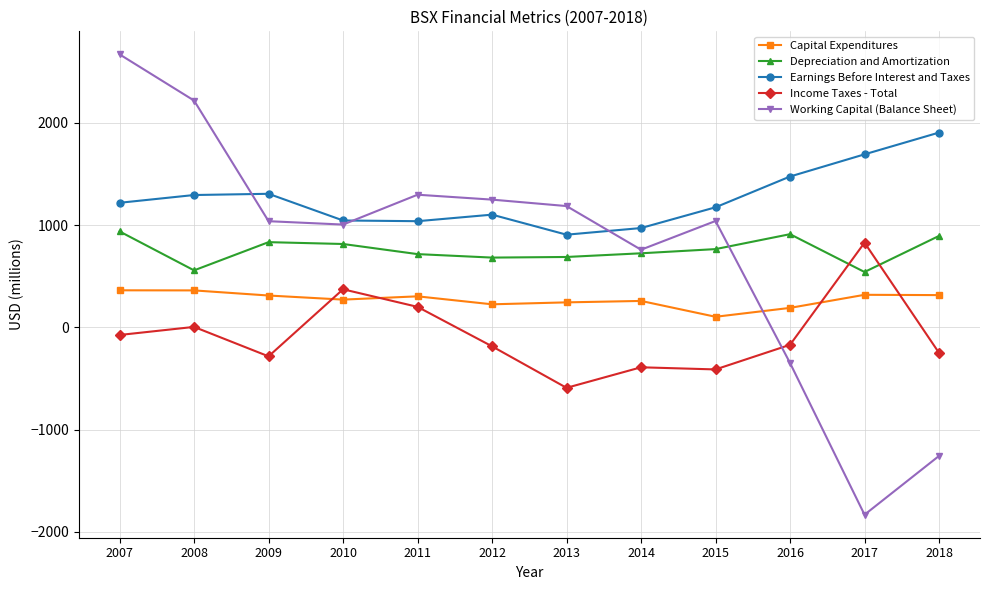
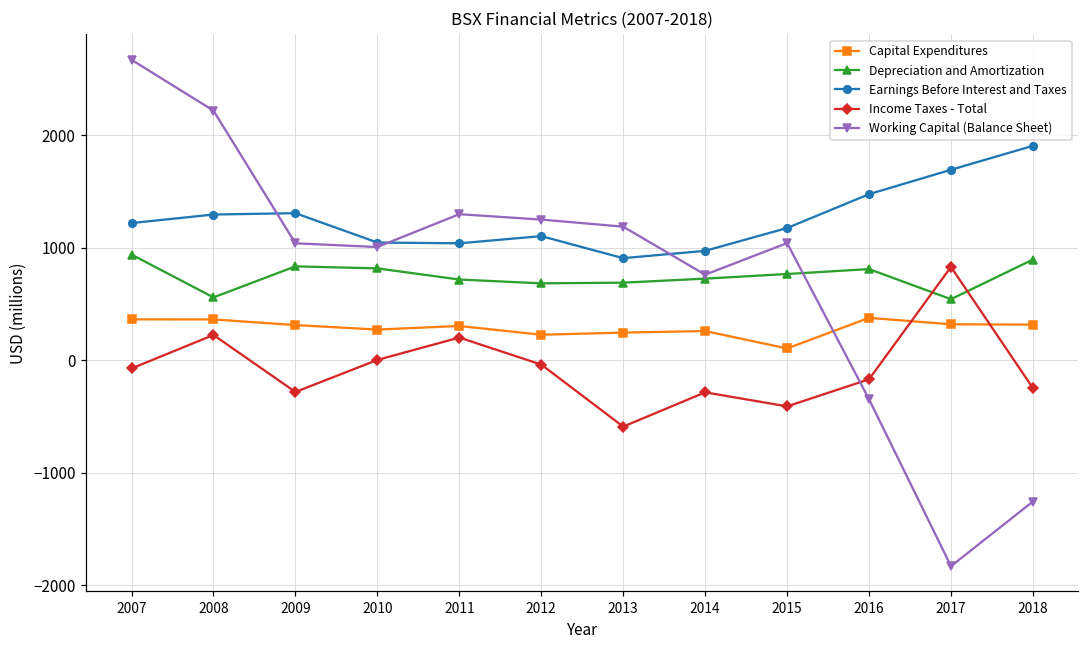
Income Taxes - Total, 2008: 10 -> 220
Income Taxes - Total, 2010: 370 -> 0
Income Taxes - Total, 2012: -190 -> -40
Income Taxes - Total, 2014: -390 -> -290
Capital Expenditures, 2016: 190 -> 380
Depreciation and Amortization, 2016: 910 -> 810
